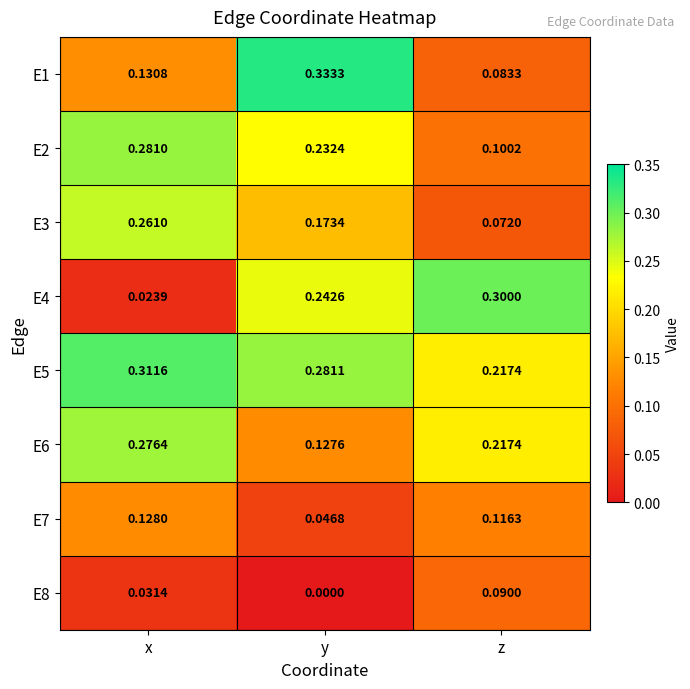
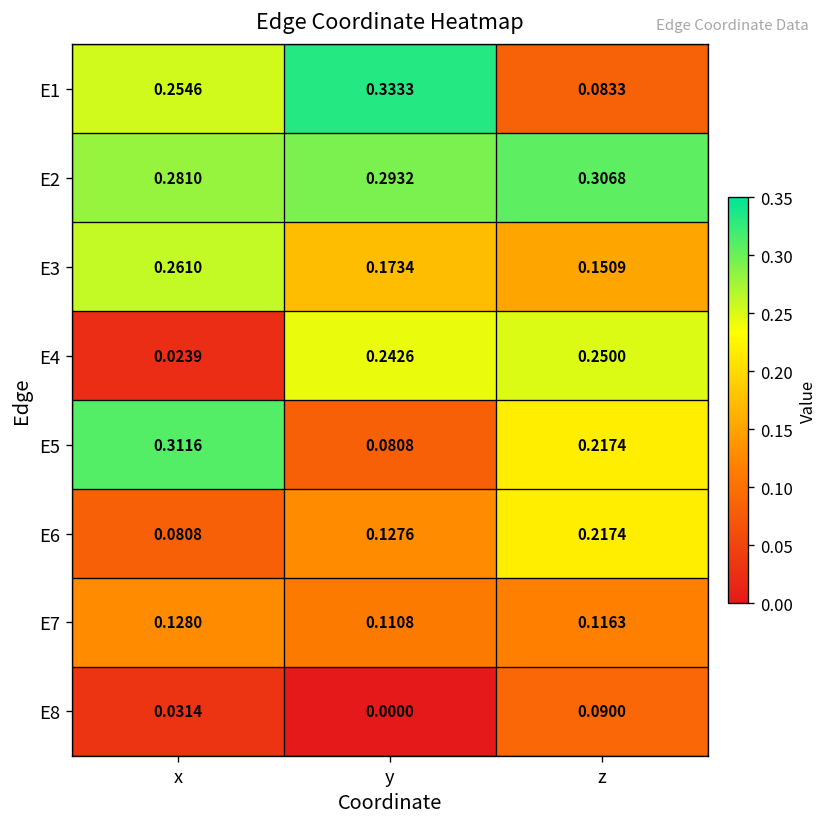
E1, x: 0.1308 -> 0.2546
E2, y: 0.2324 -> 0.2932
E2, z: 0.1002 -> 0.3068
E3, z: 0.0720 -> 0.1509
E4, z: 0.3000 -> 0.2500
E5, y: 0.2811 -> 0.0808
E6, x: 0.2764 -> 0.0808
E7, y: 0.0468 -> 0.1108
